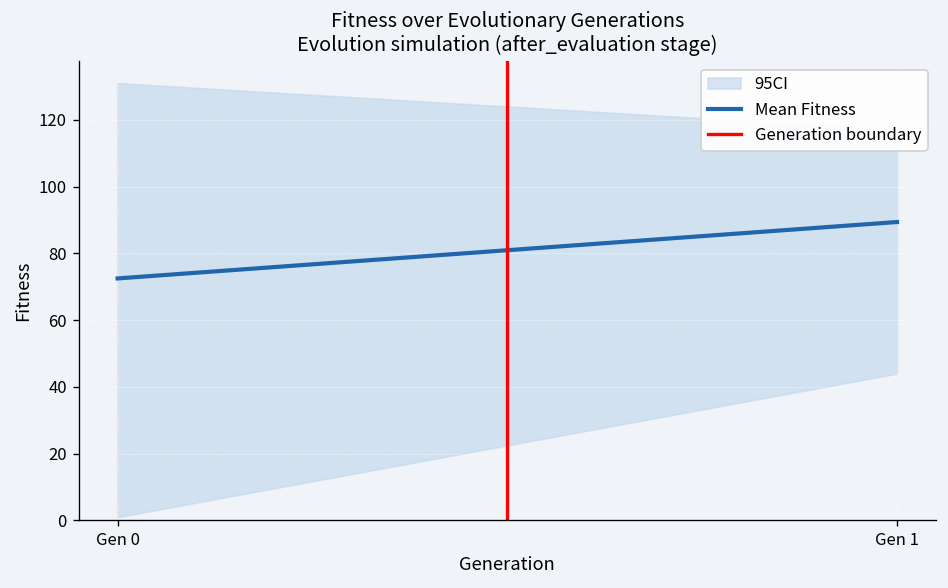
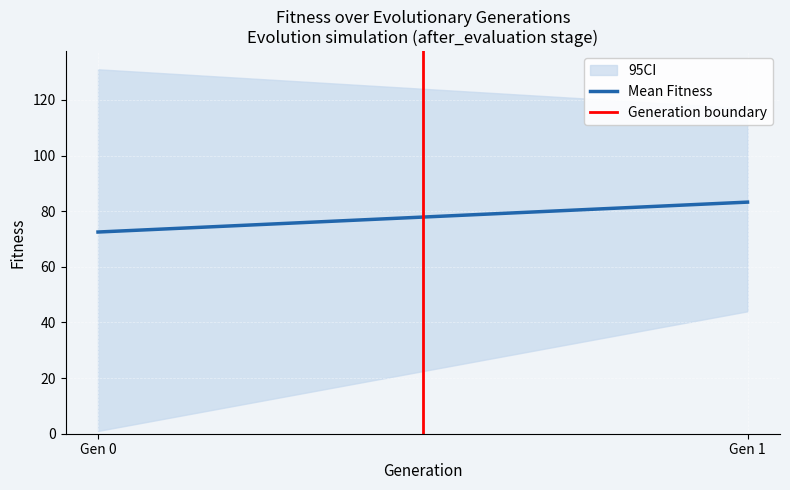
Mean Fitness, Gen 1: 89 -> 83
